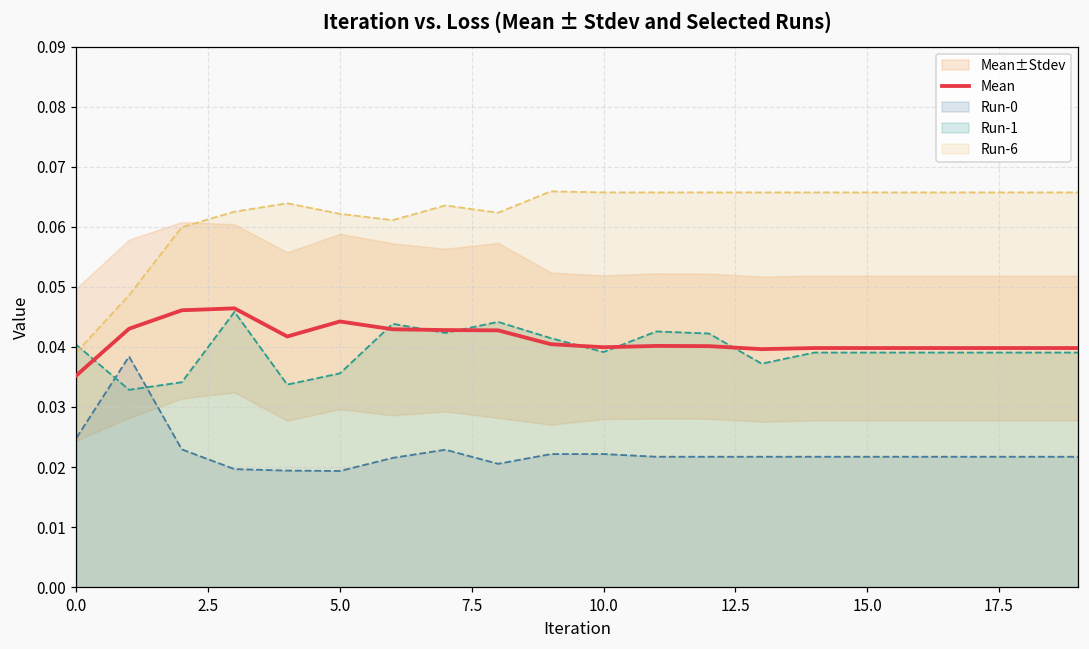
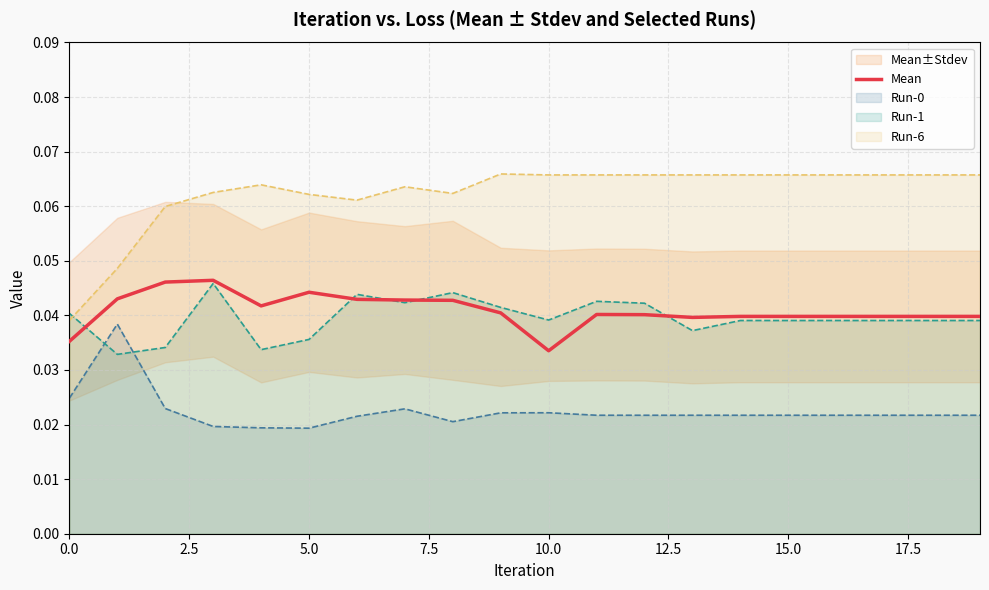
Mean, 10.0: 0.040 -> 0.034
